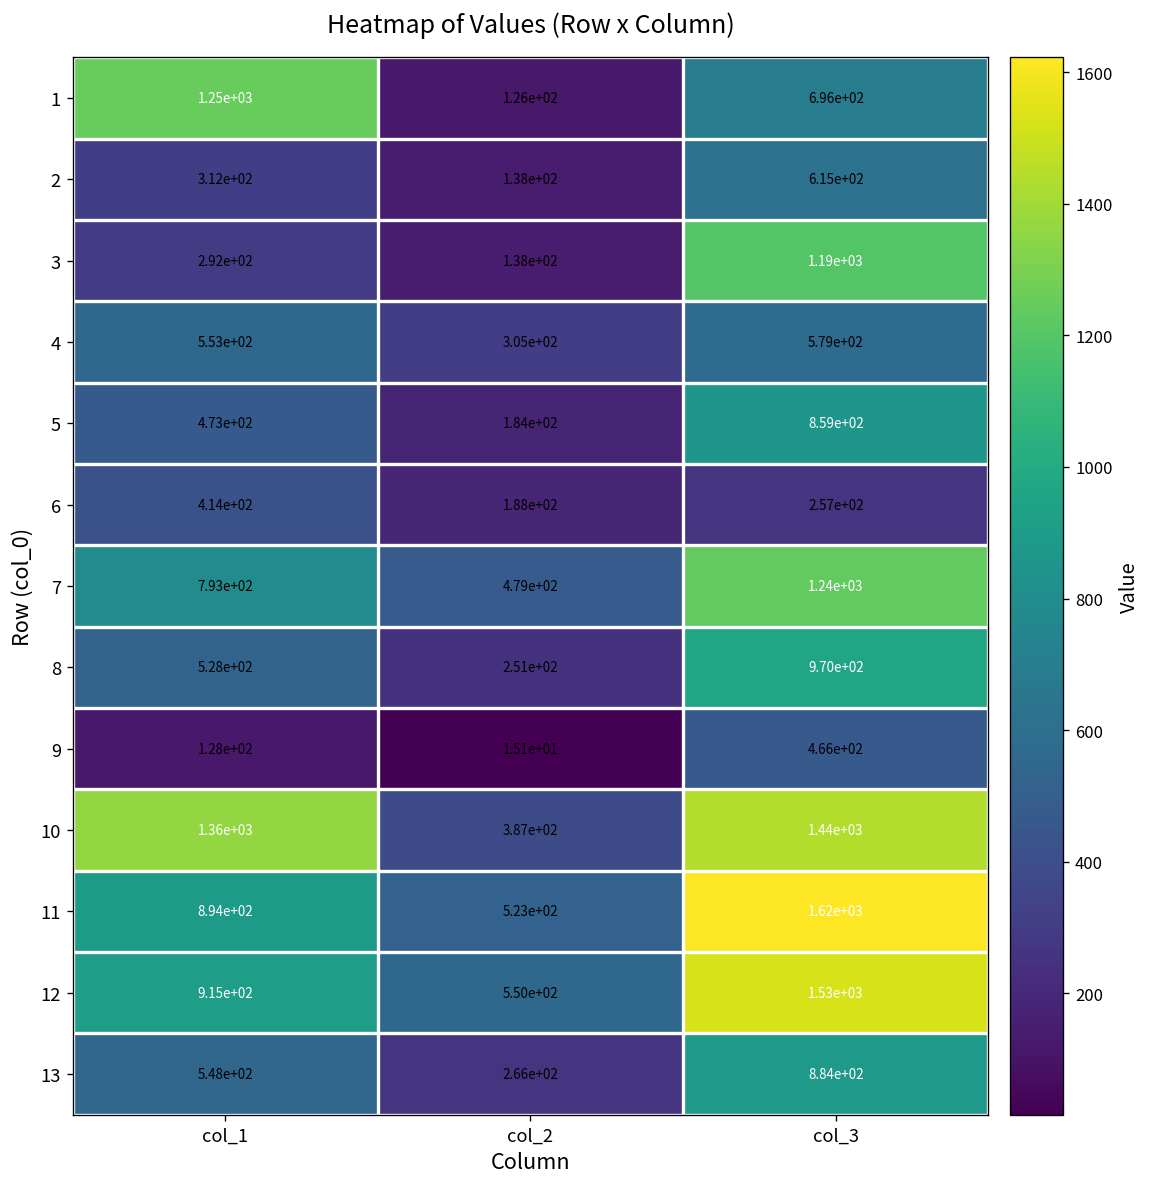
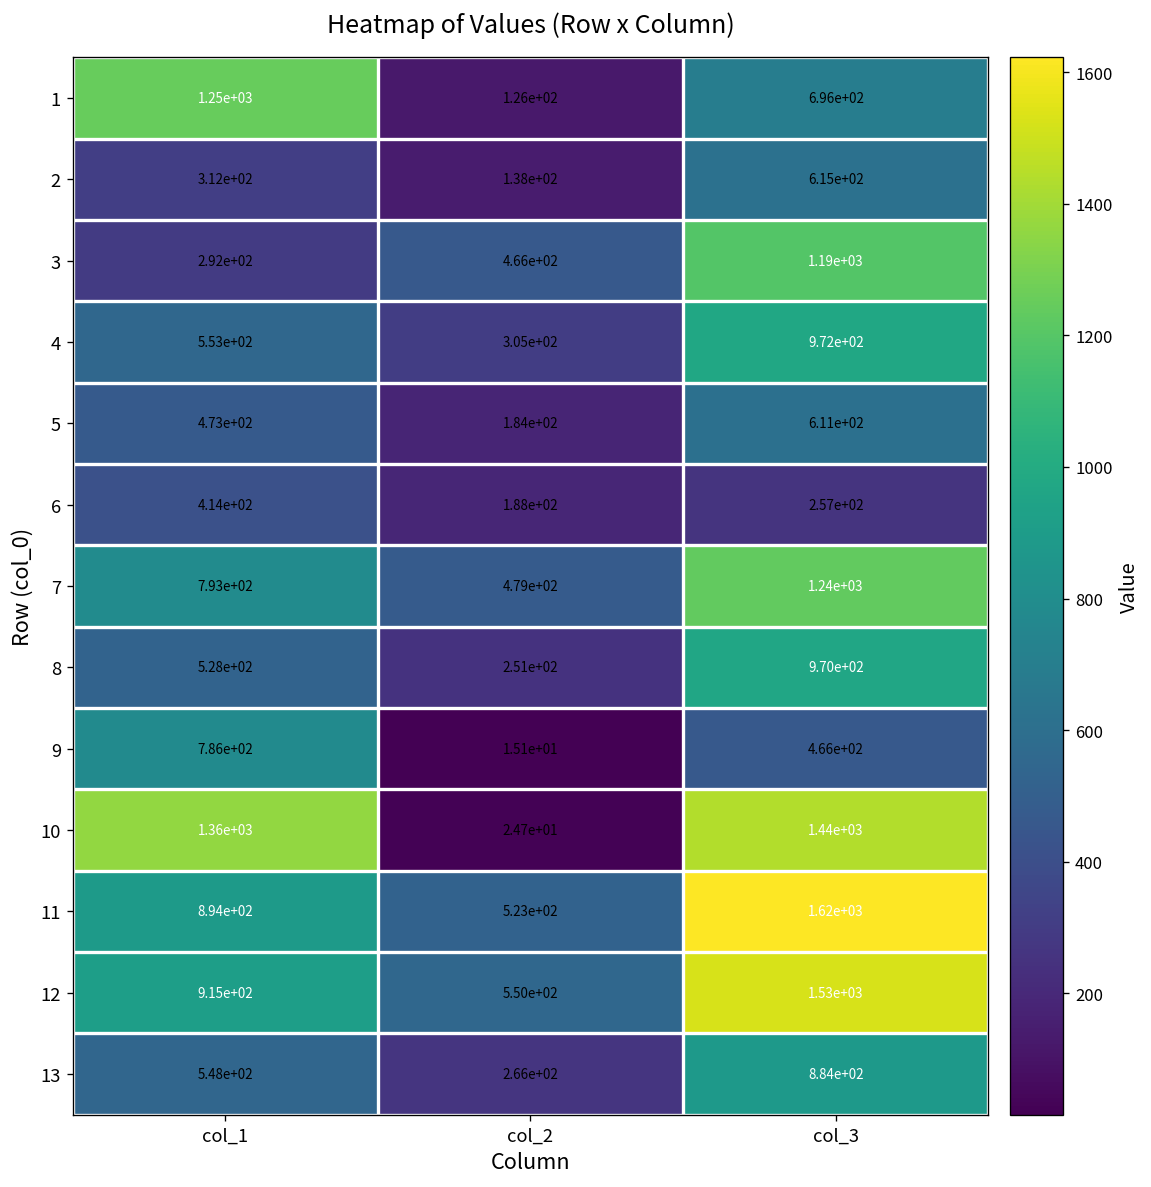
3, col_2: 1.38e+02 -> 4.66e+02
4, col_3: 5.79e+02 -> 9.72e+02
5, col_3: 8.59e+02 -> 6.11e+02
9, col_1: 1.28e+02 -> 7.86e+02
10, col_2: 3.87e+02 -> 2.47e+01
